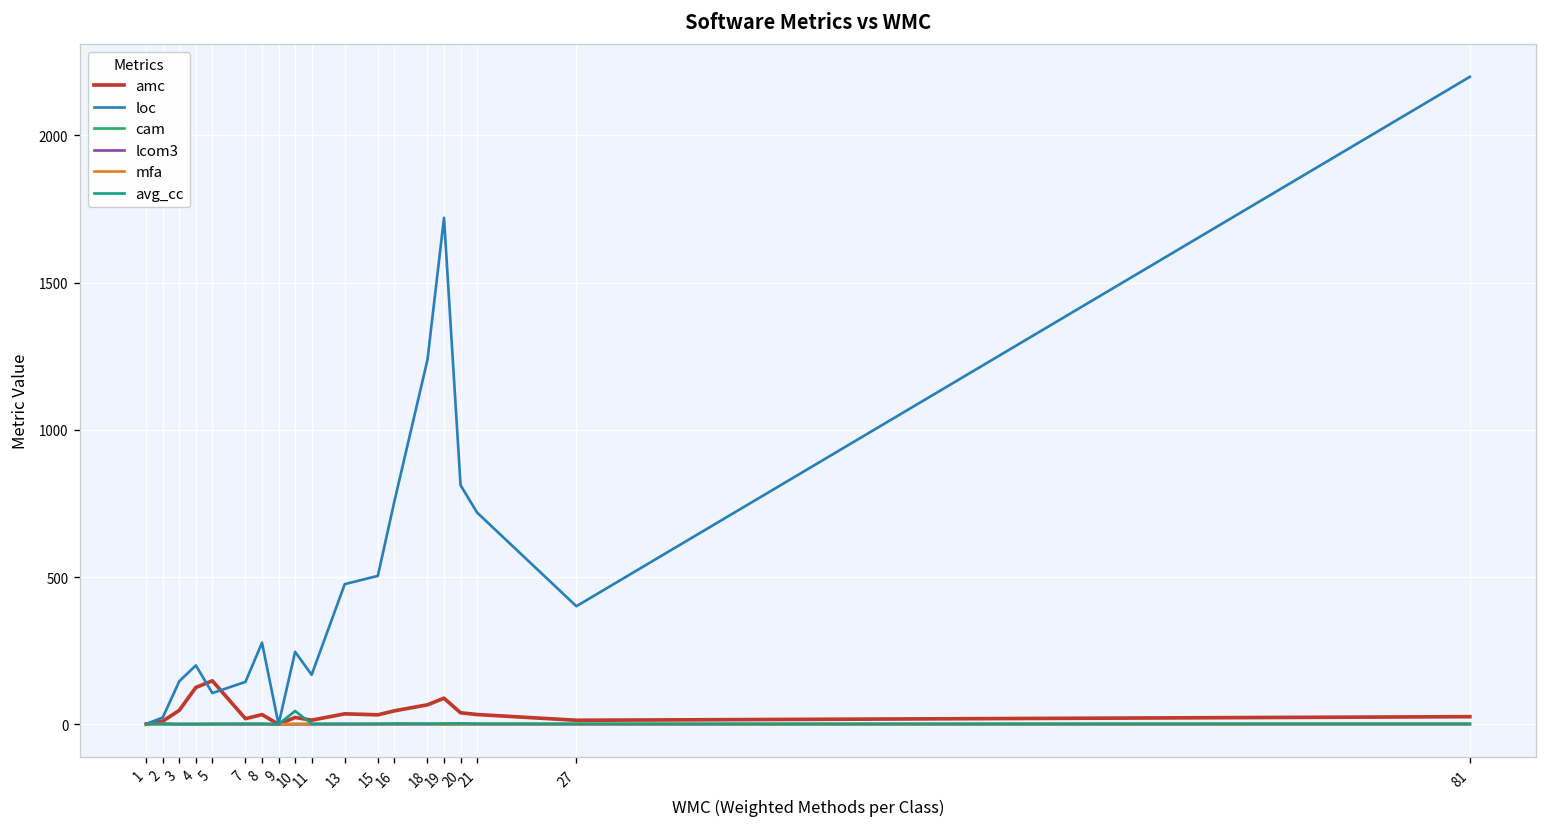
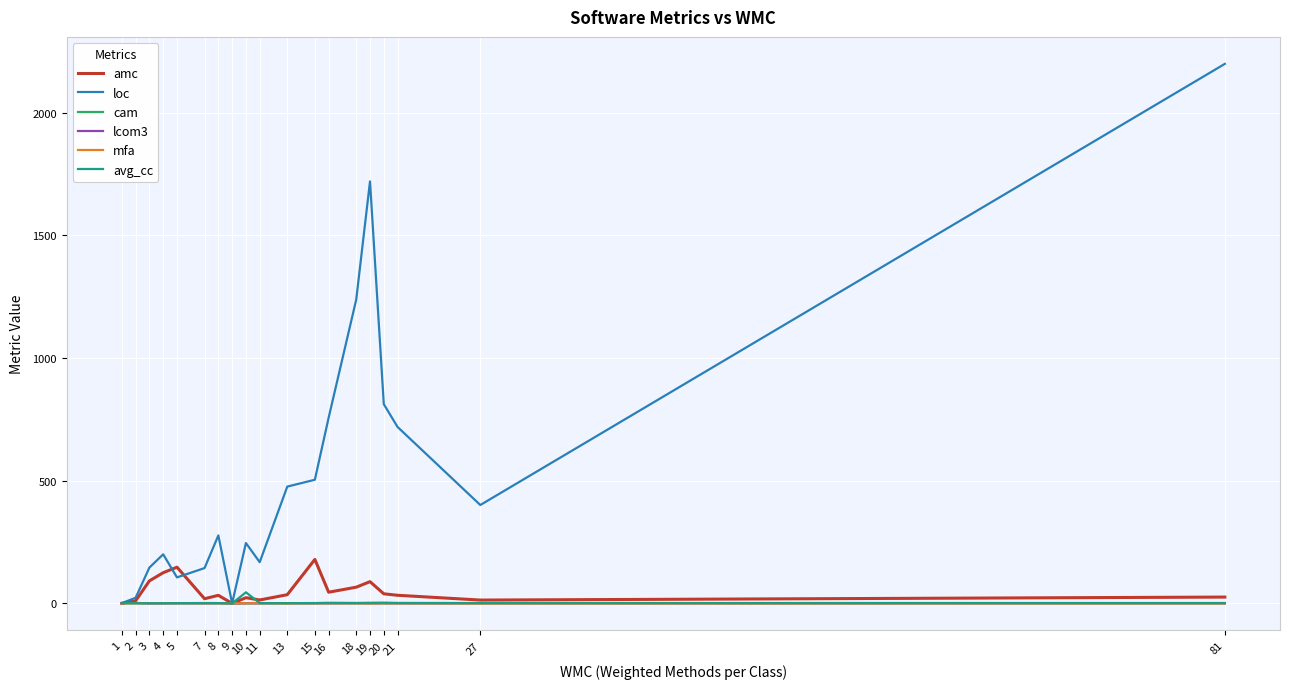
amc, 3: 50 -> 90
amc, 15: 30 -> 180
